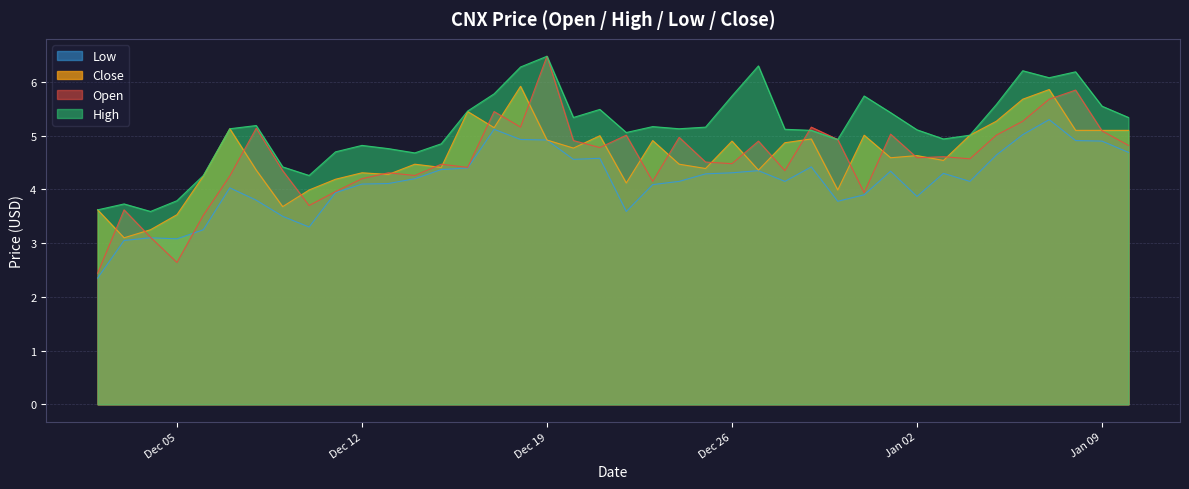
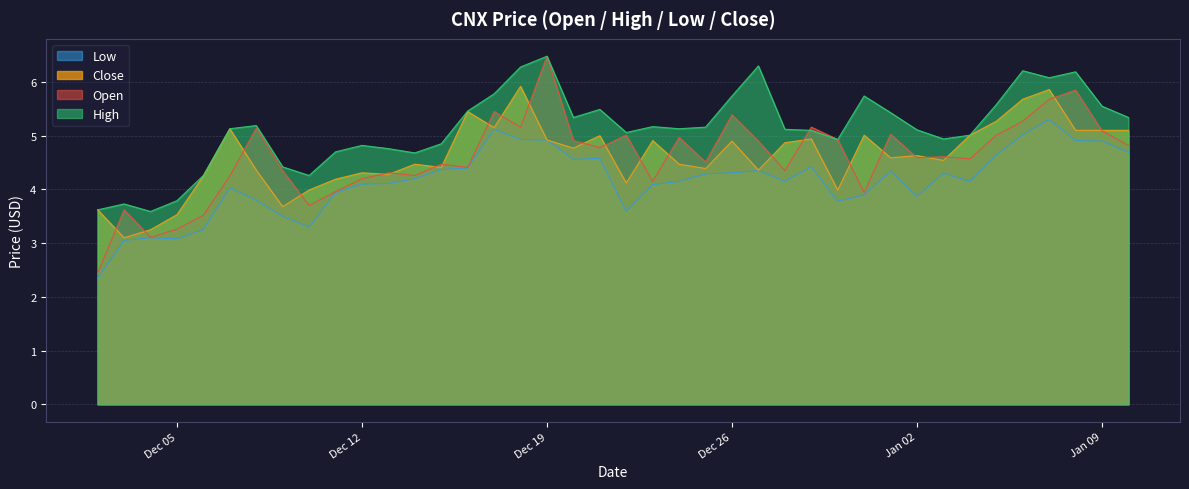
Open, Dec 05: 2.6 -> 3.3
Open, Dec 26: 4.5 -> 5.4
